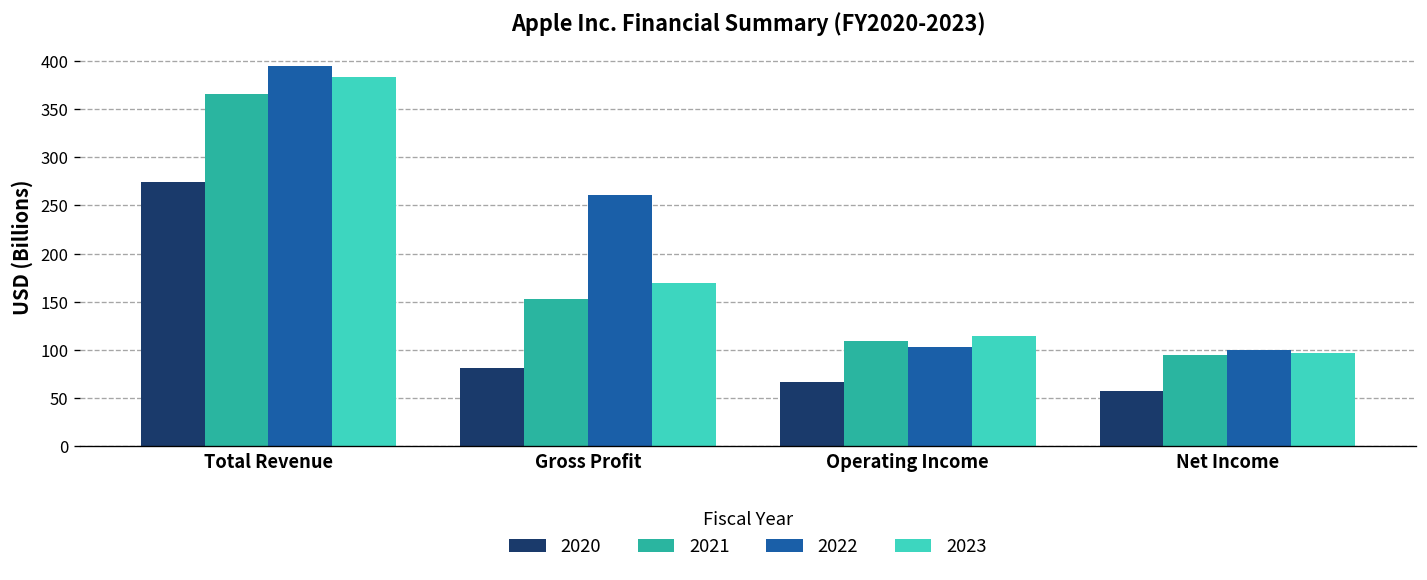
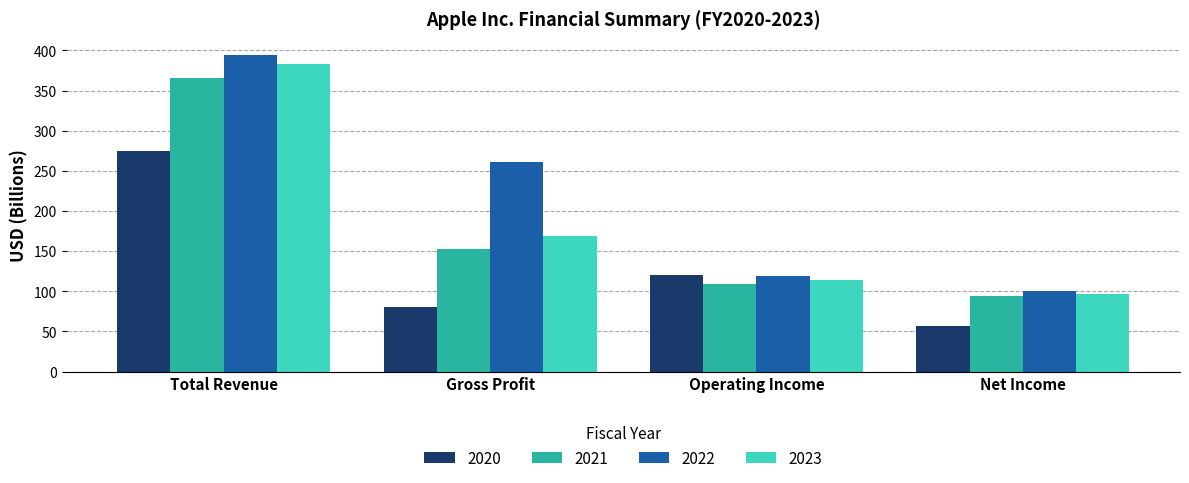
2020, Operating Income: 70 -> 120
2022, Operating Income: 100 -> 120
